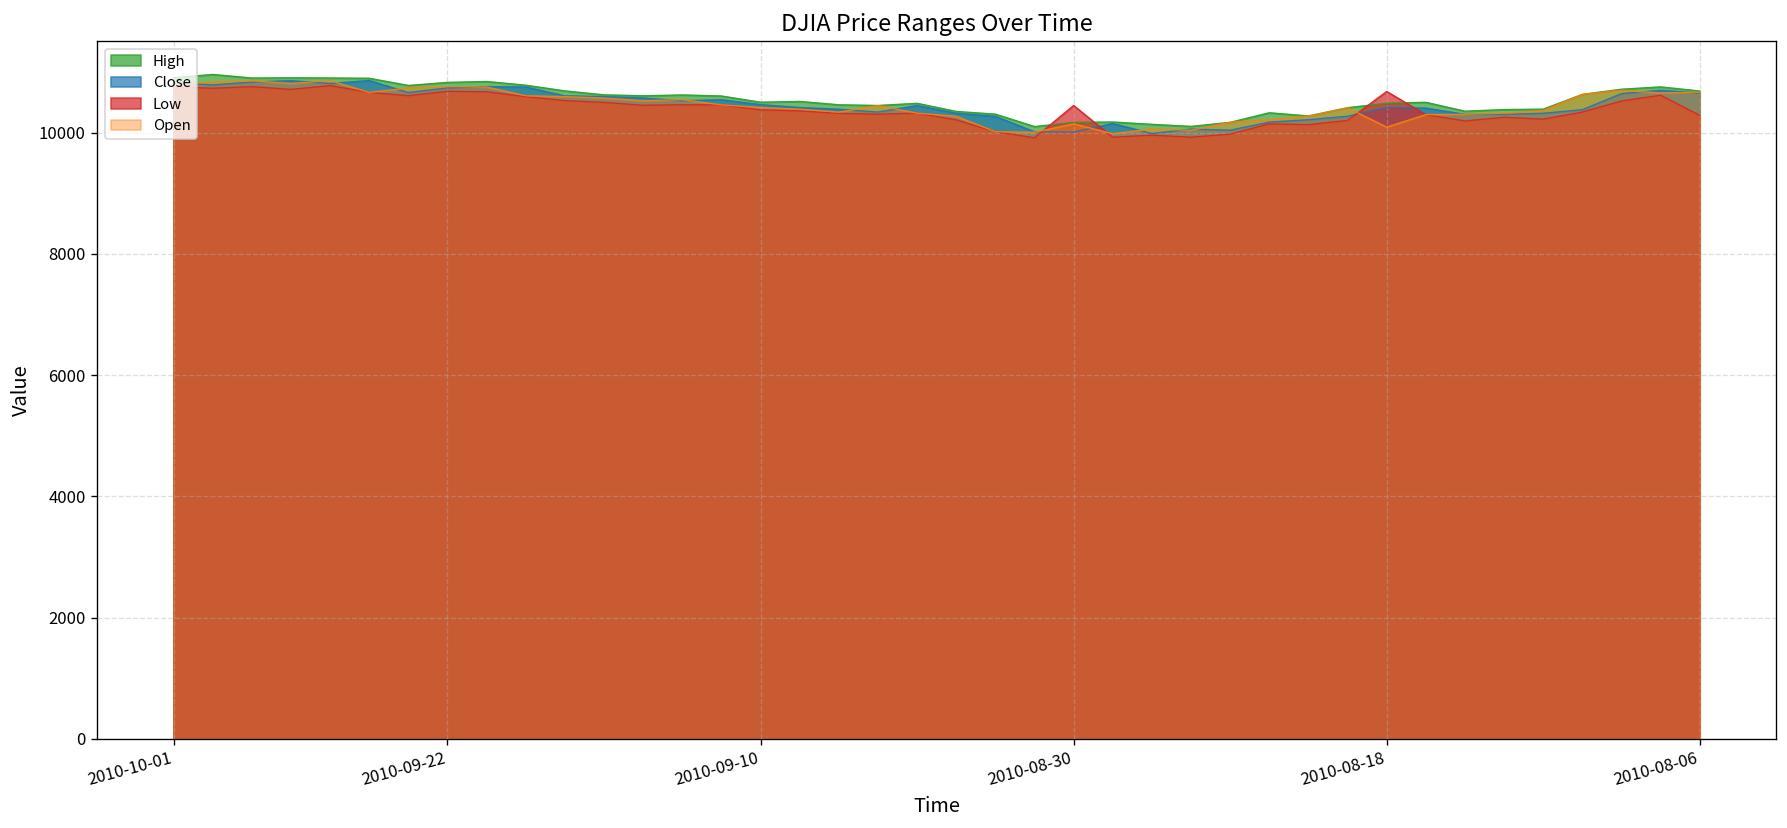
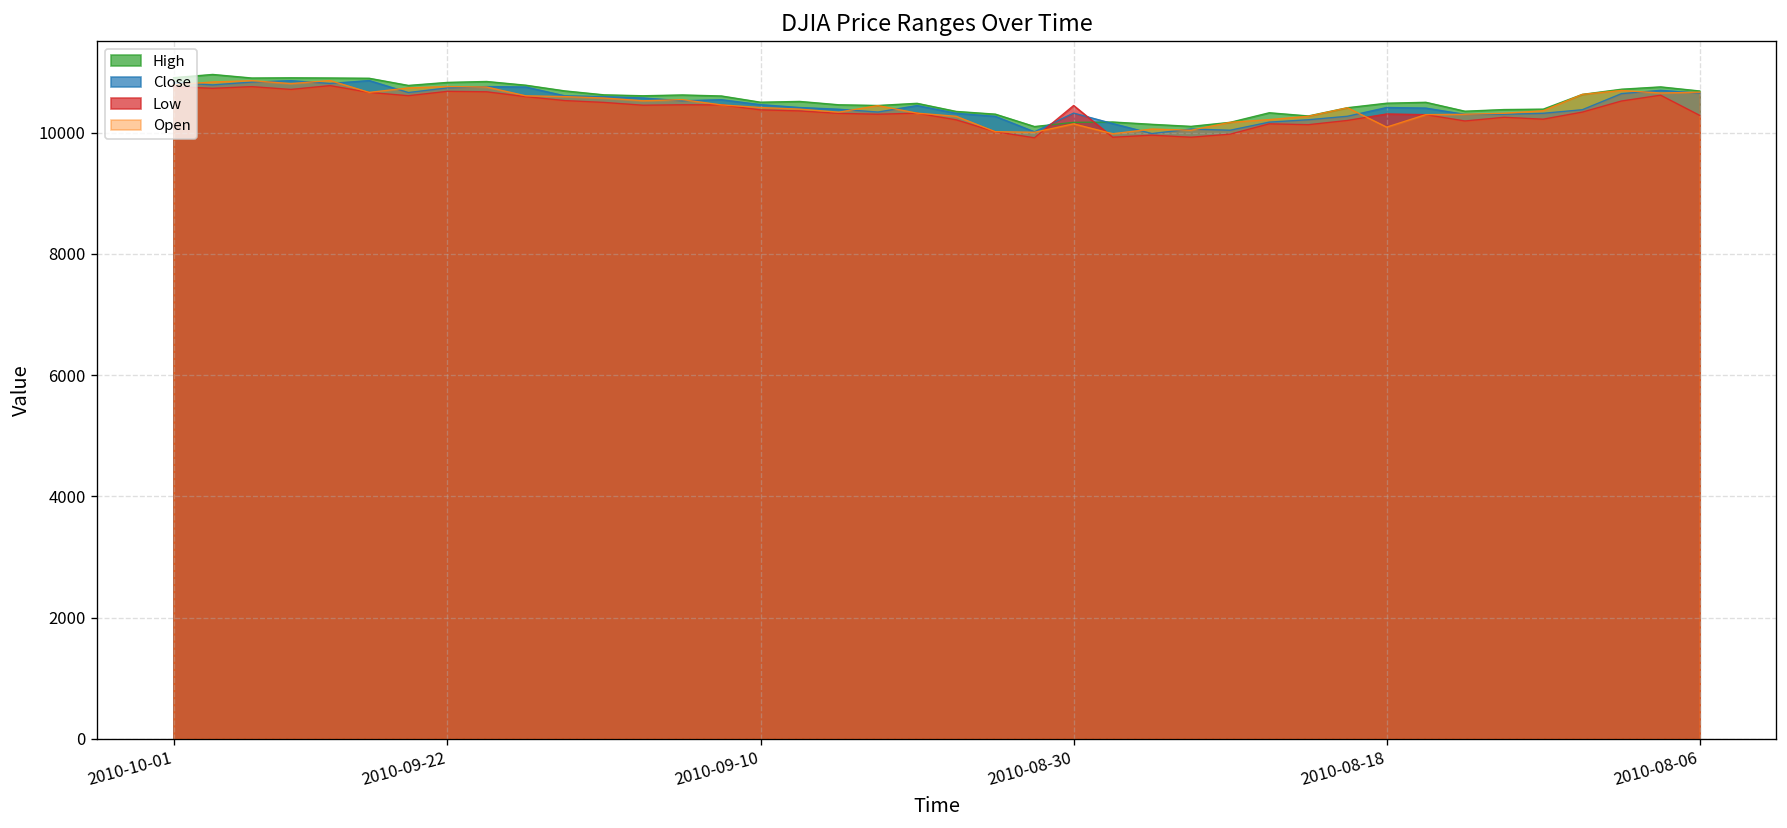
Close, 2010-08-30: 10000 -> 10300
Low, 2010-08-18: 10700 -> 10300
